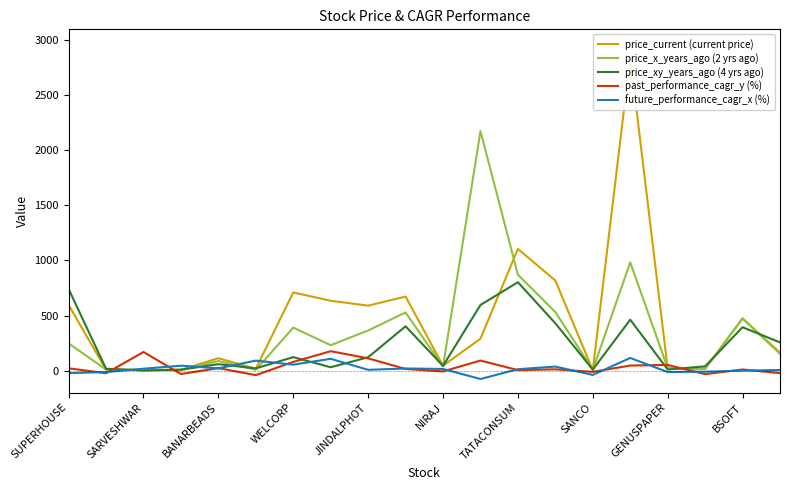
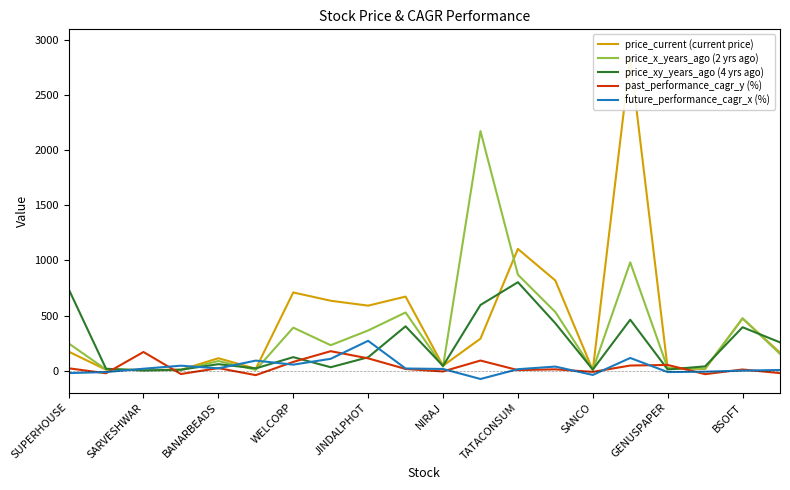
price_current (current price), SUPERHOUSE: 600 -> 170
future_performance_cagr_x (%), JINDALPHOT: 10 -> 270
